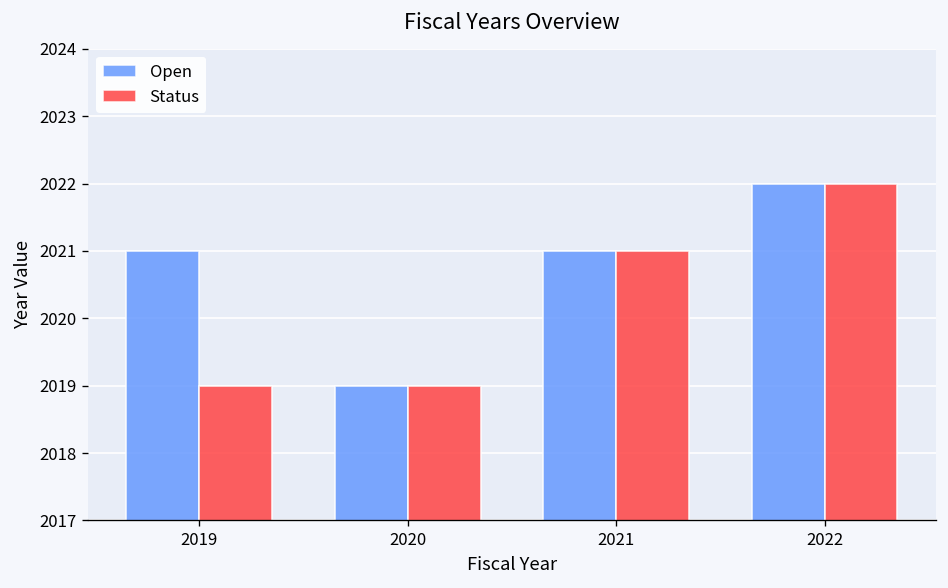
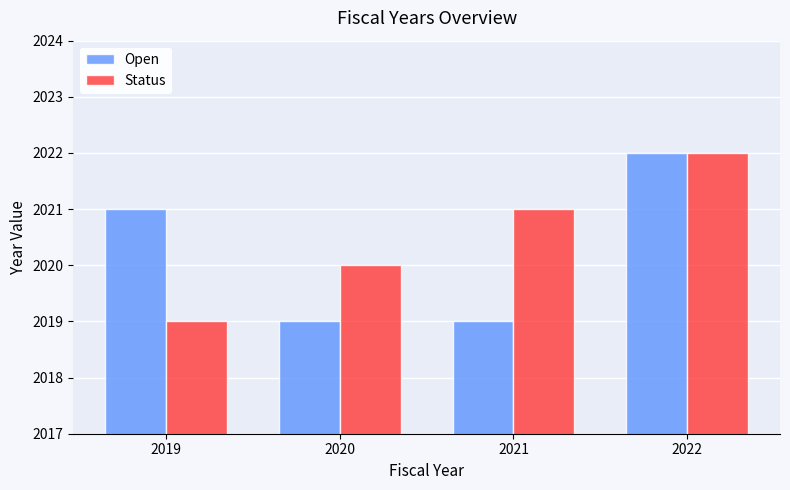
Status, 2020: 2019 -> 2020
Open, 2021: 2021 -> 2019
